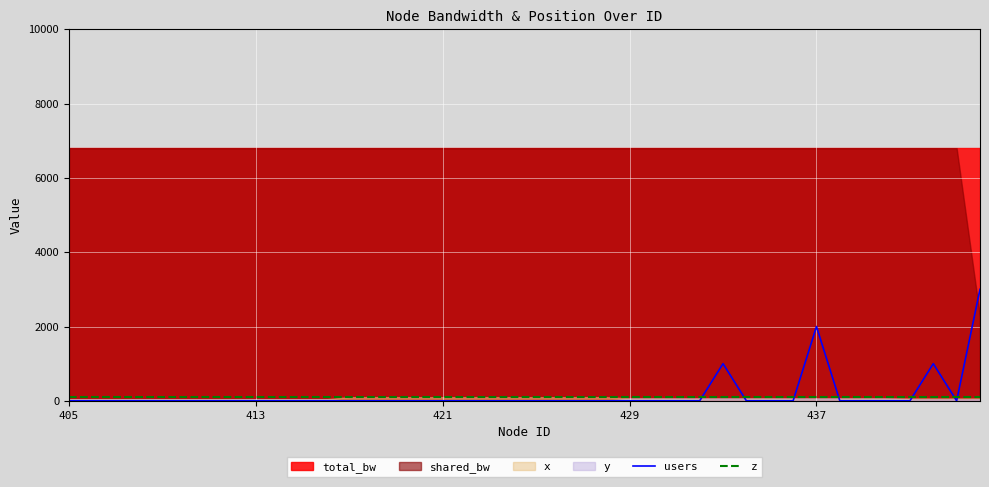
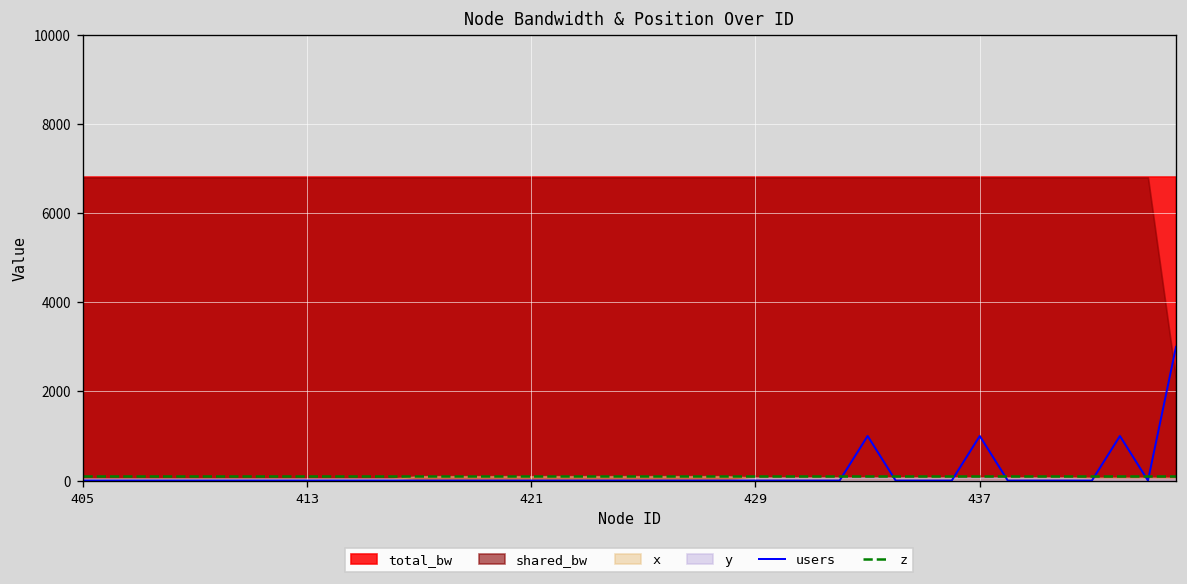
users, 437: 2000 -> 1000
